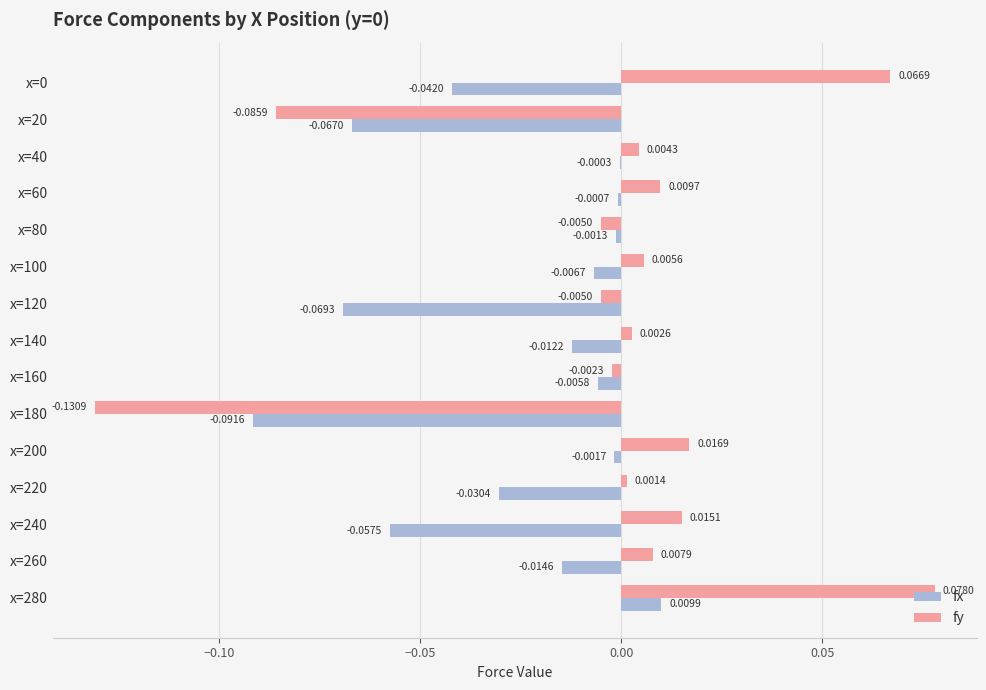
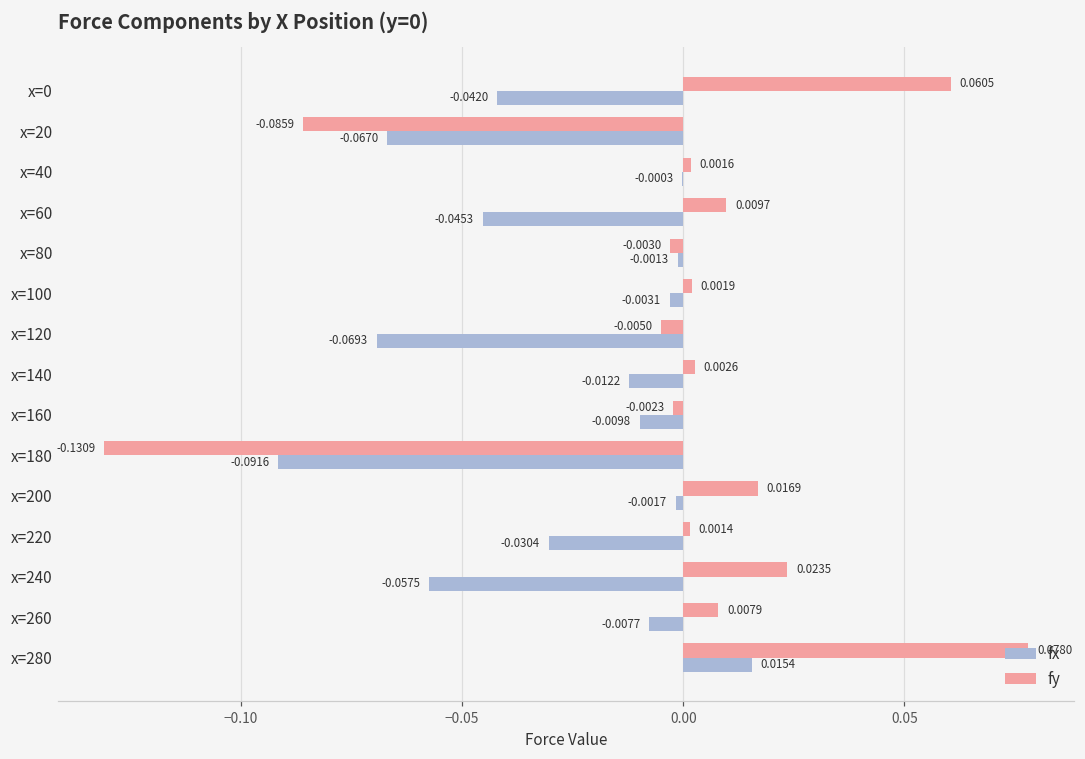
fy, x=0: 0.0669 -> 0.0605
fy, x=40: 0.0043 -> 0.0016
fx, x=60: -0.0007 -> -0.0453
fy, x=80: -0.0050 -> -0.0030
fy, x=100: 0.0056 -> 0.0019
fx, x=100: -0.0067 -> -0.0031
fx, x=160: -0.0058 -> -0.0098
fy, x=240: 0.0151 -> 0.0235
fx, x=260: -0.0146 -> -0.0077
fx, x=280: 0.0099 -> 0.0154
